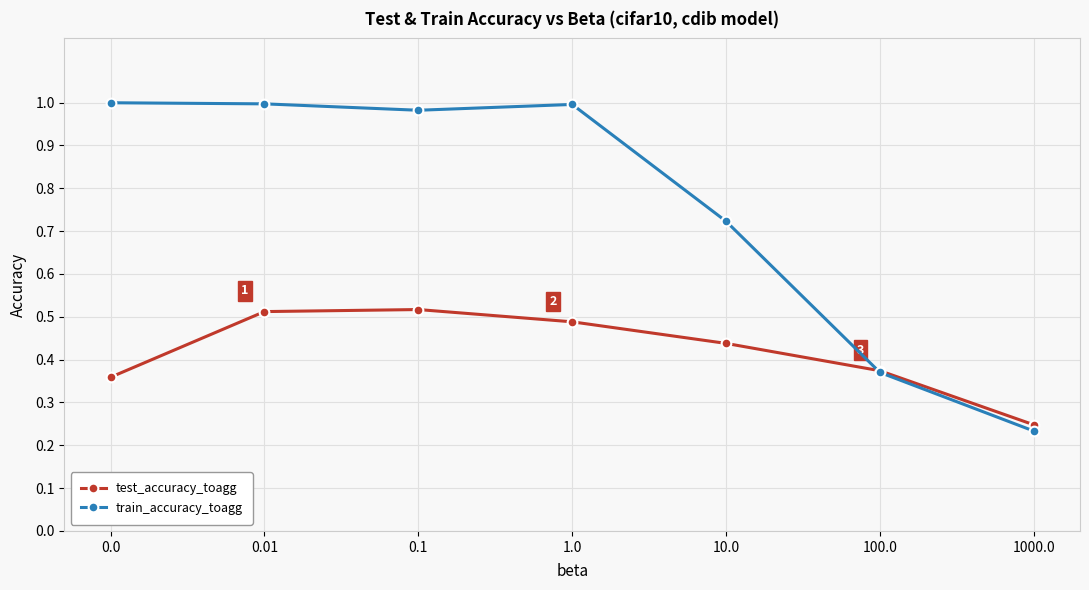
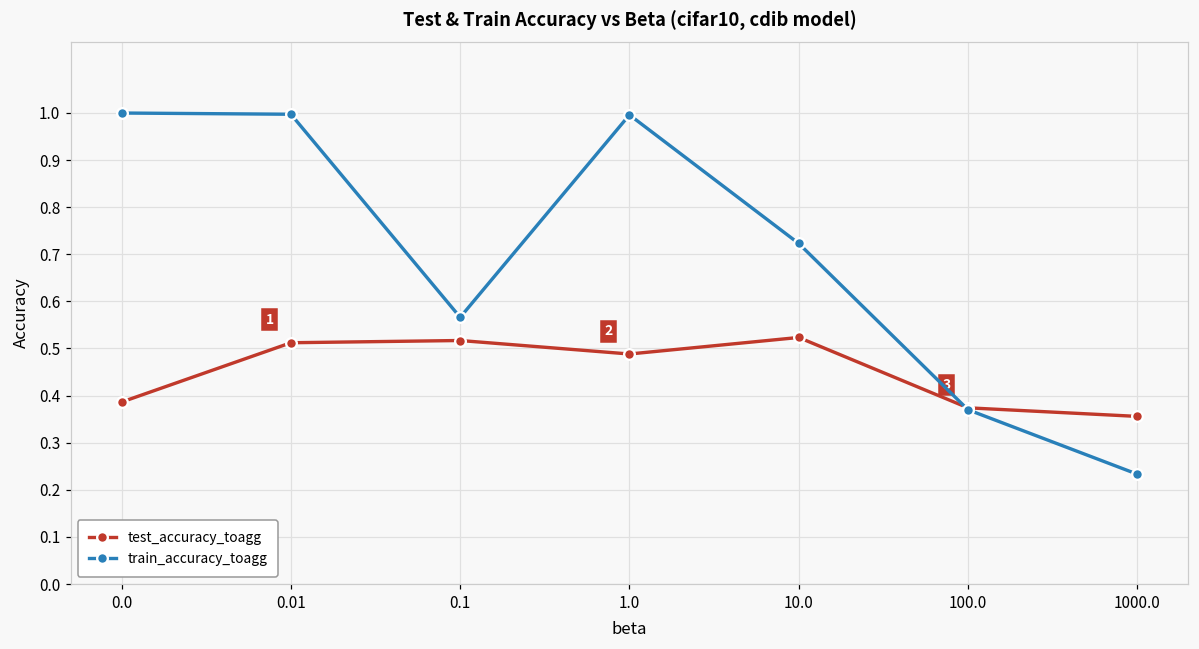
test_accuracy_toagg, 0.0: 0.36 -> 0.39
train_accuracy_toagg, 0.1: 0.98 -> 0.57
test_accuracy_toagg, 10.0: 0.44 -> 0.52
test_accuracy_toagg, 1000.0: 0.25 -> 0.36
